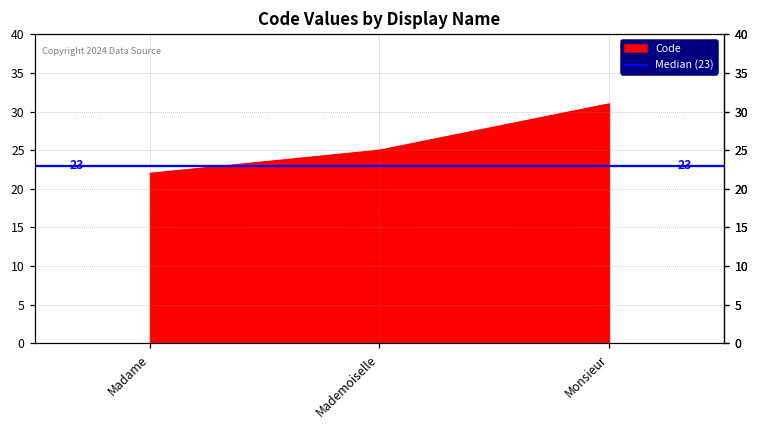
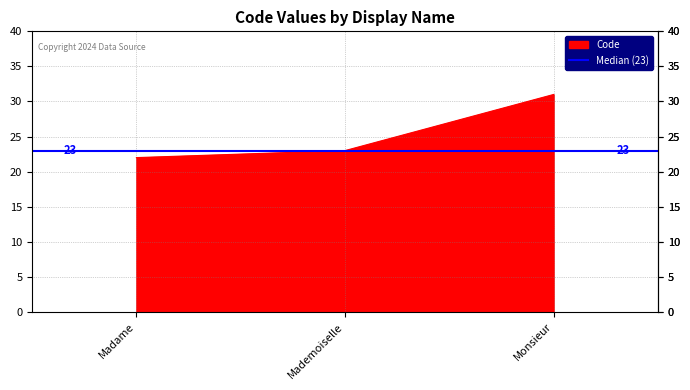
Mademoiselle: 25 -> 23
